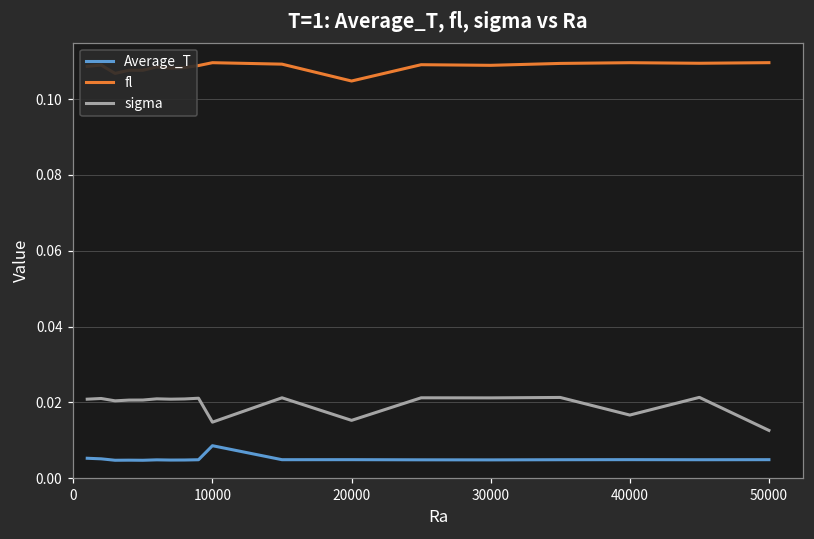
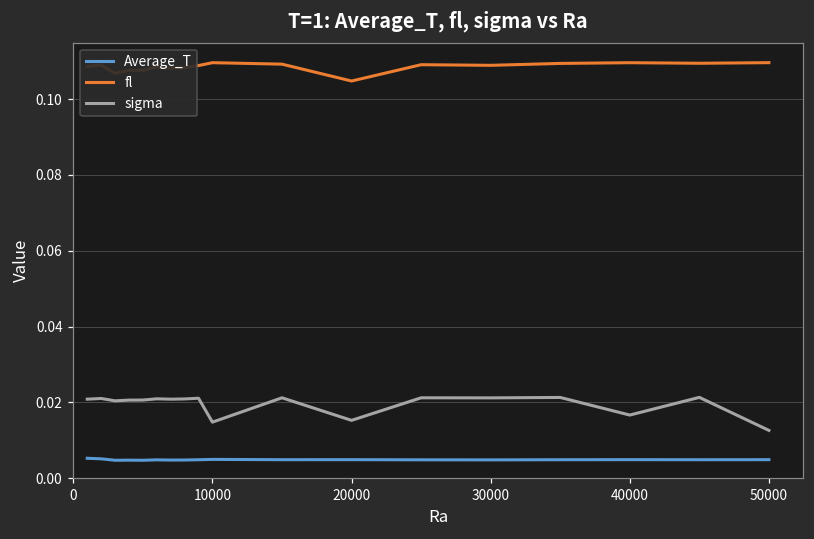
Average_T, 10000: 0.009 -> 0.005
